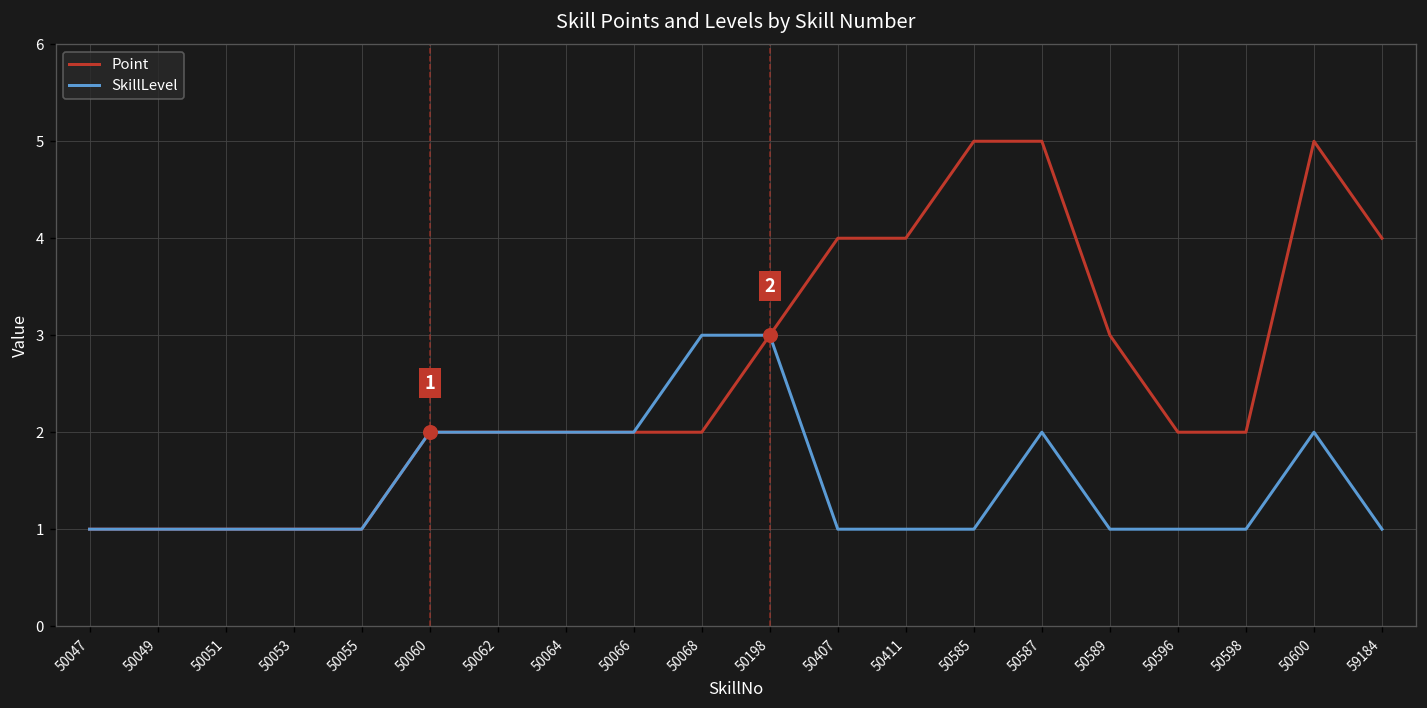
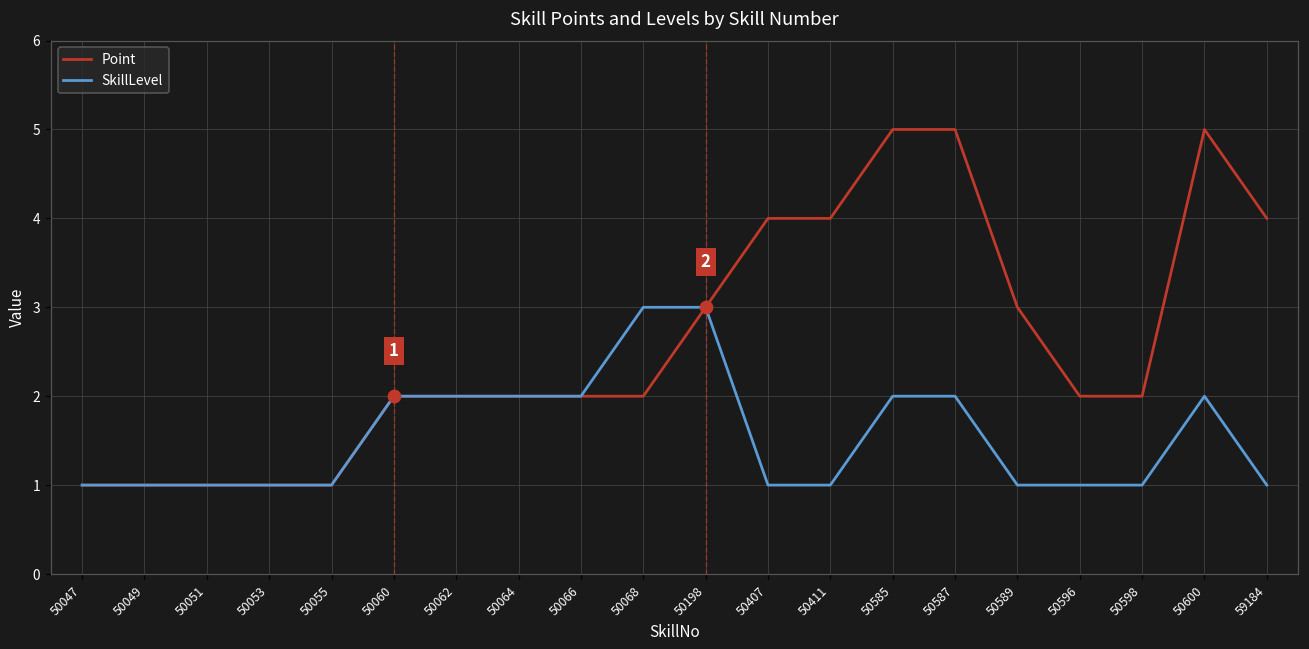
SkillLevel, 50585: 1 -> 2
